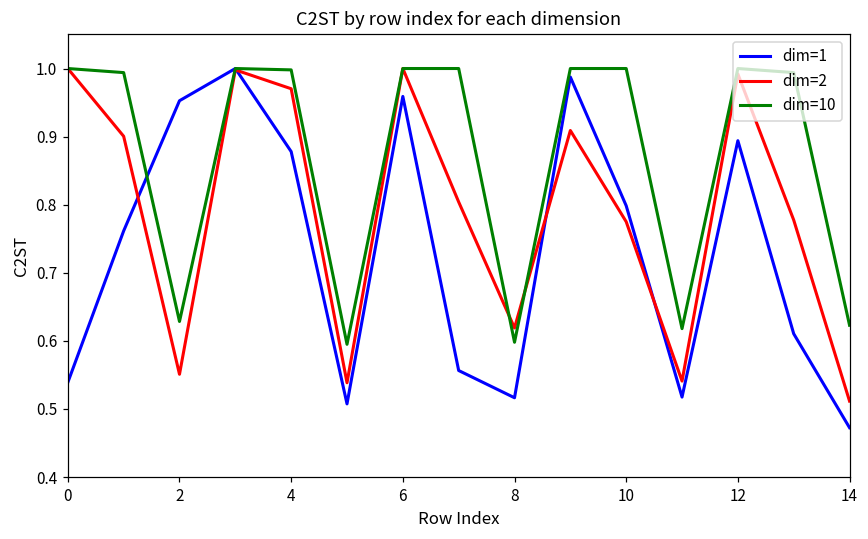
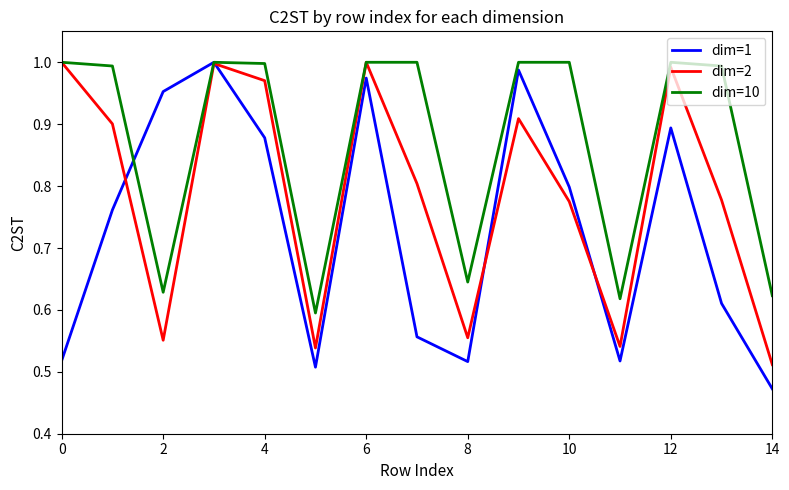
dim=1, 0: 0.54 -> 0.52
dim=1, 6: 0.96 -> 0.97
dim=2, 8: 0.62 -> 0.56
dim=10, 8: 0.60 -> 0.65
